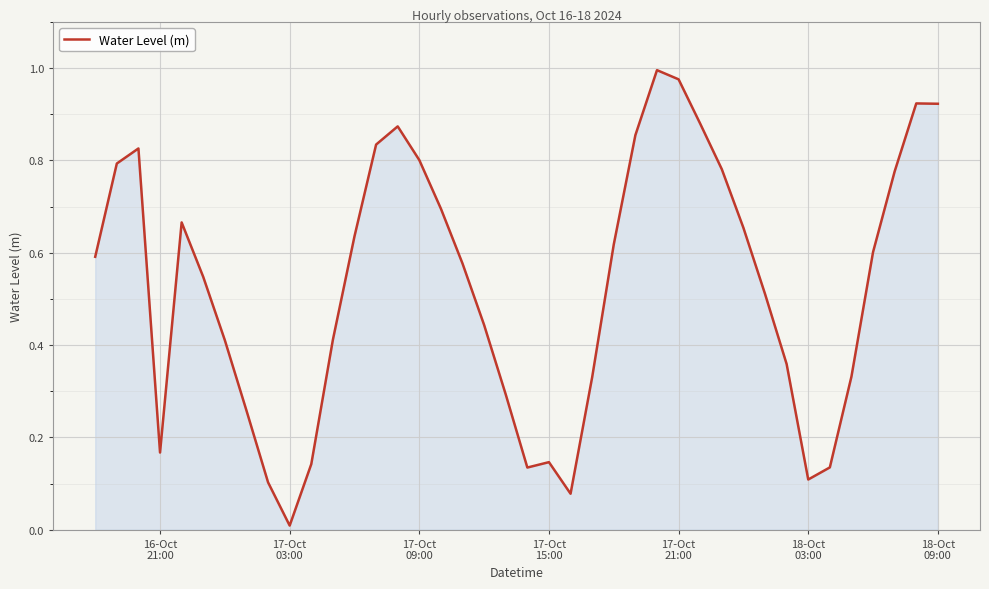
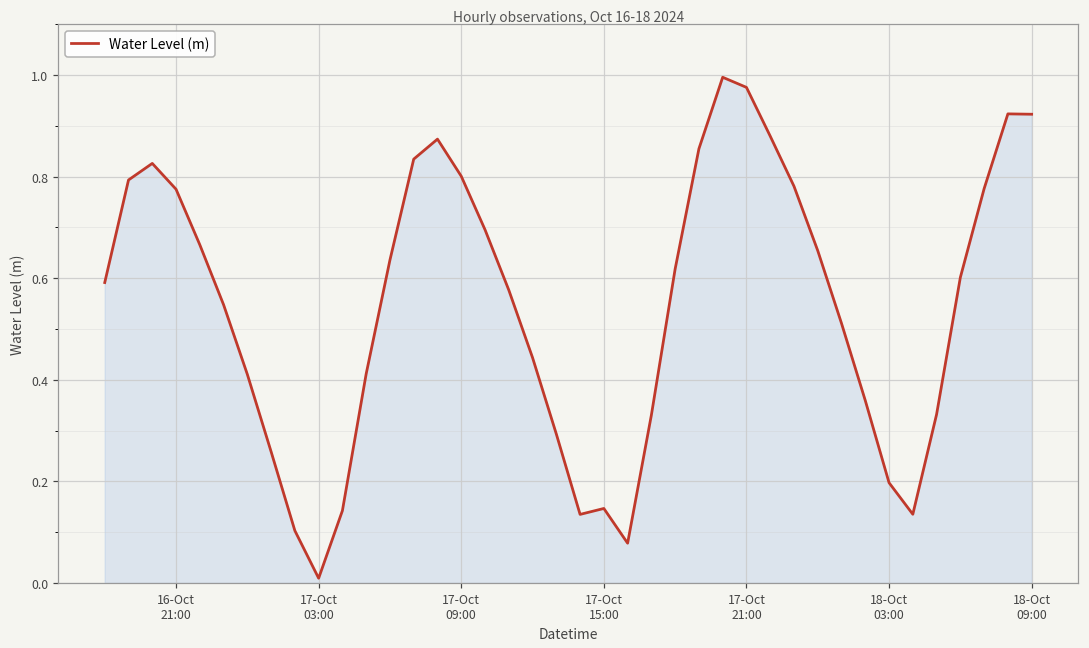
16-Oct 21:00: 0.17 -> 0.78
18-Oct 03:00: 0.11 -> 0.20
